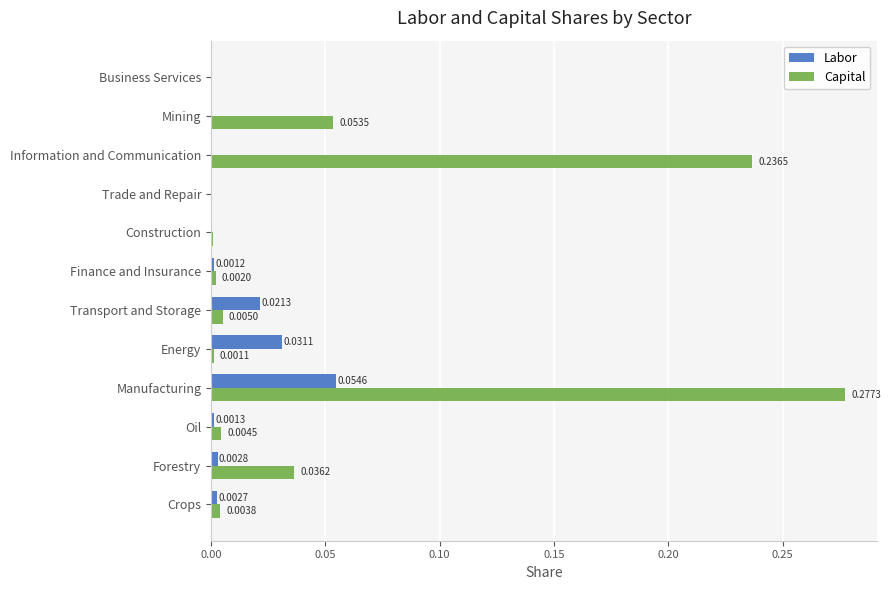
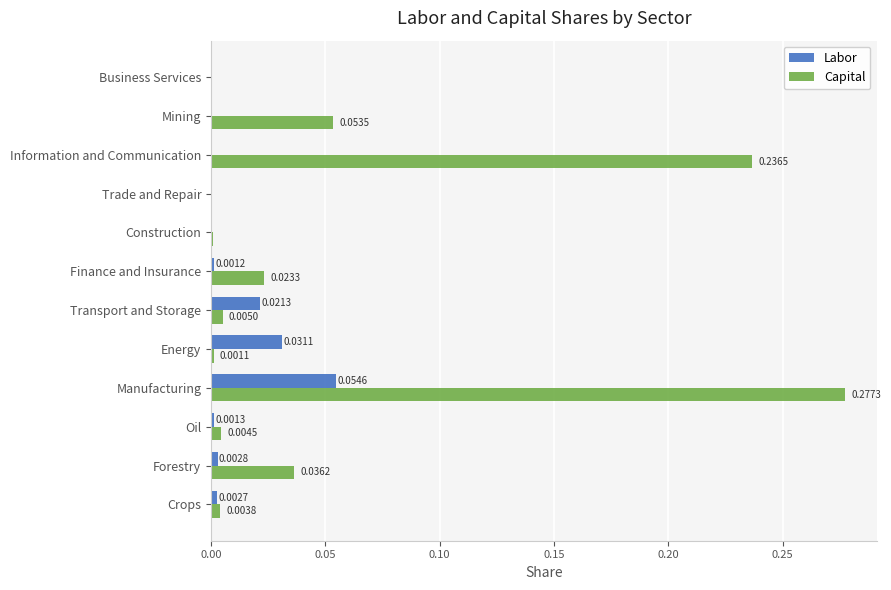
Capital, Finance and Insurance: 0.0020 -> 0.0233
